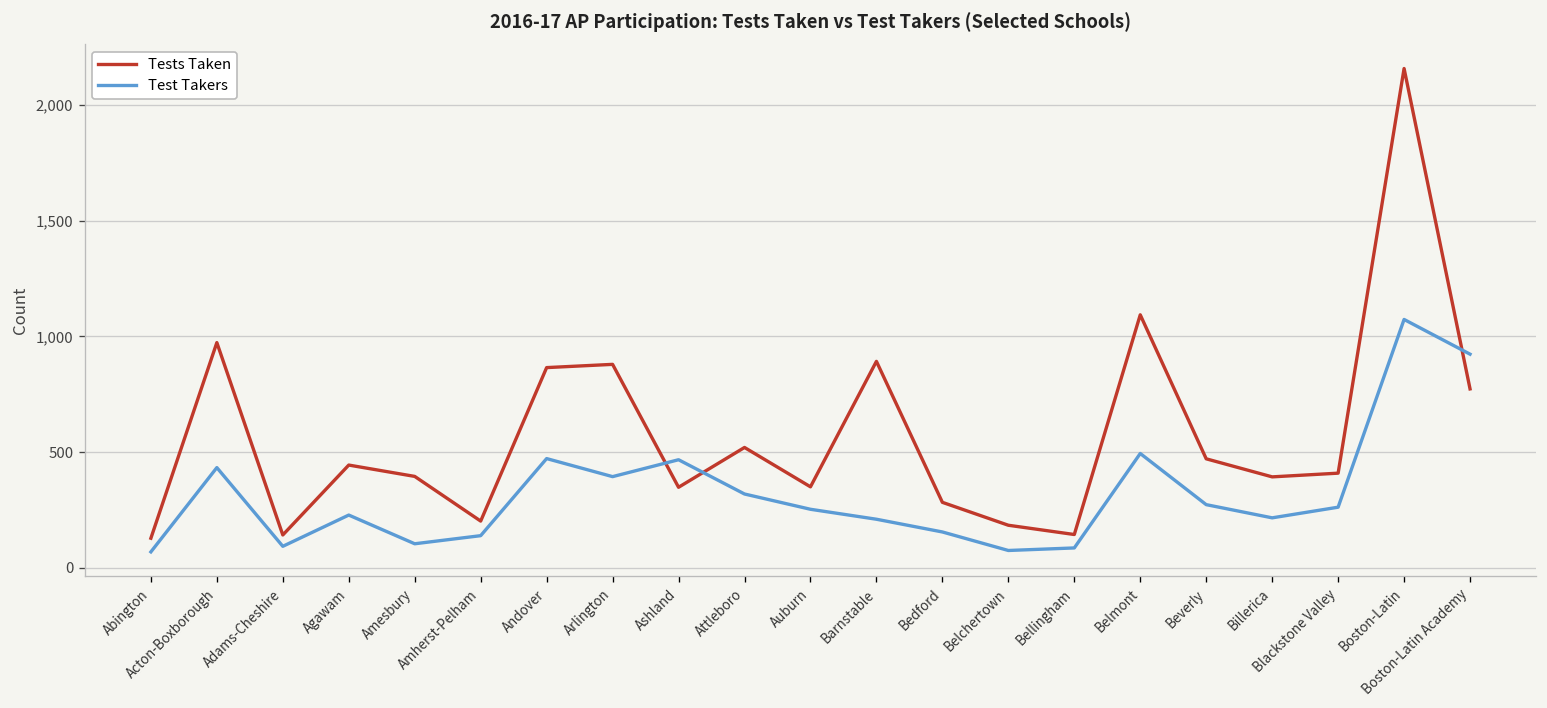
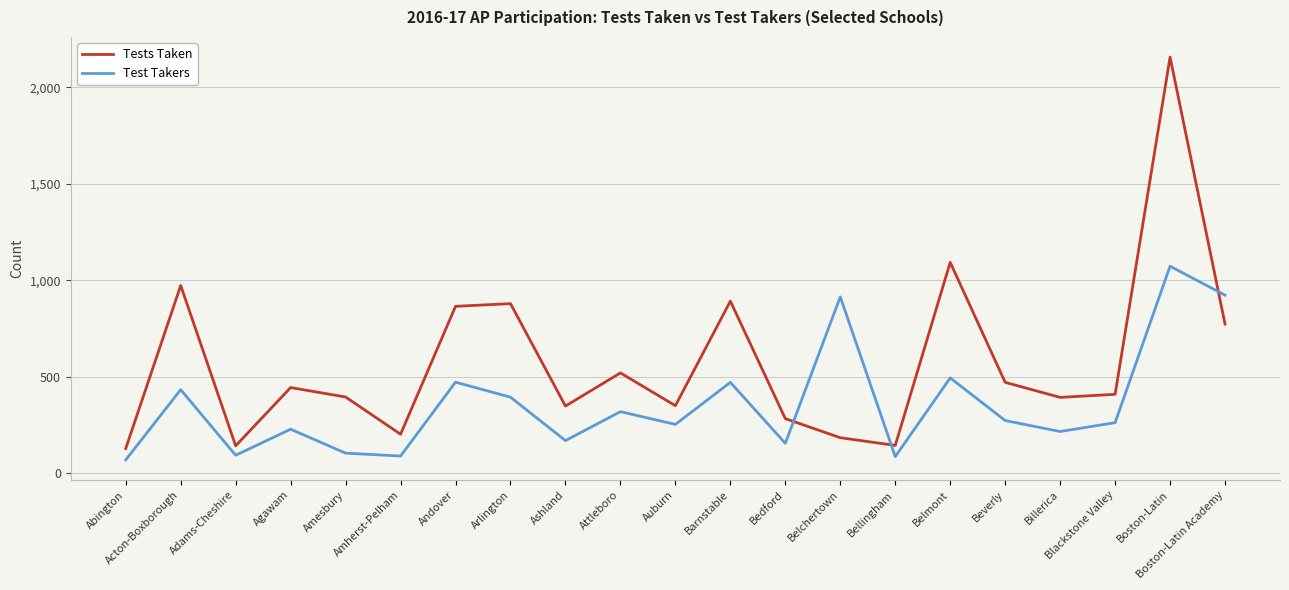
Test Takers, Amherst-Pelham: 140 -> 90
Test Takers, Ashland: 470 -> 170
Test Takers, Barnstable: 210 -> 470
Test Takers, Belchertown: 80 -> 910
